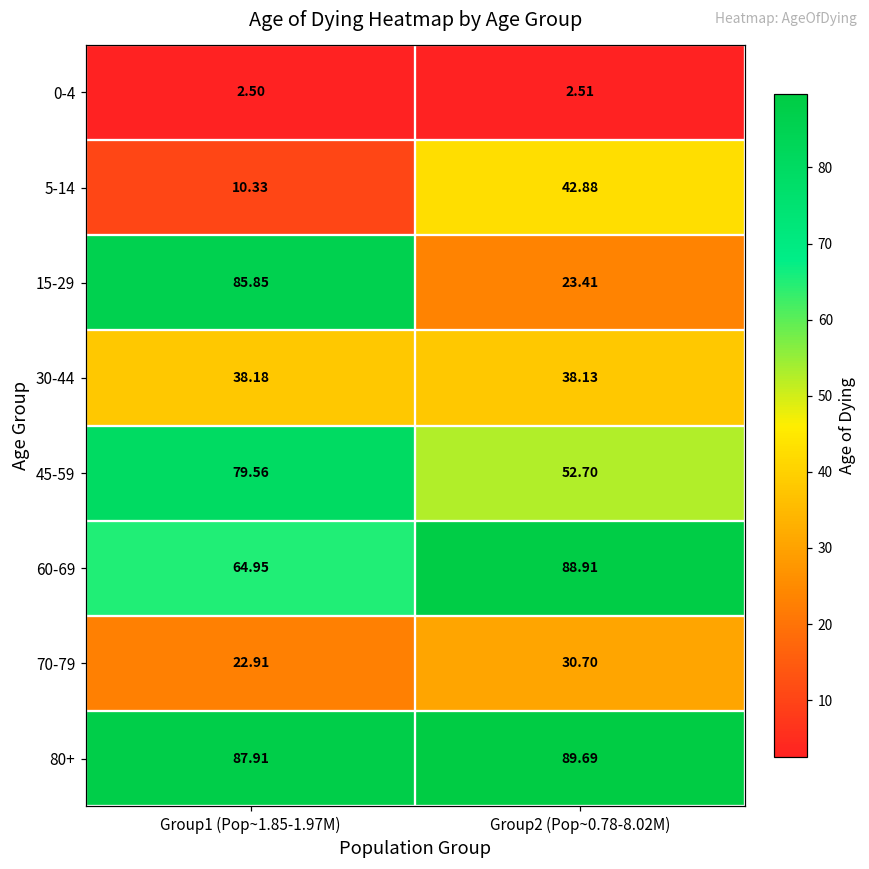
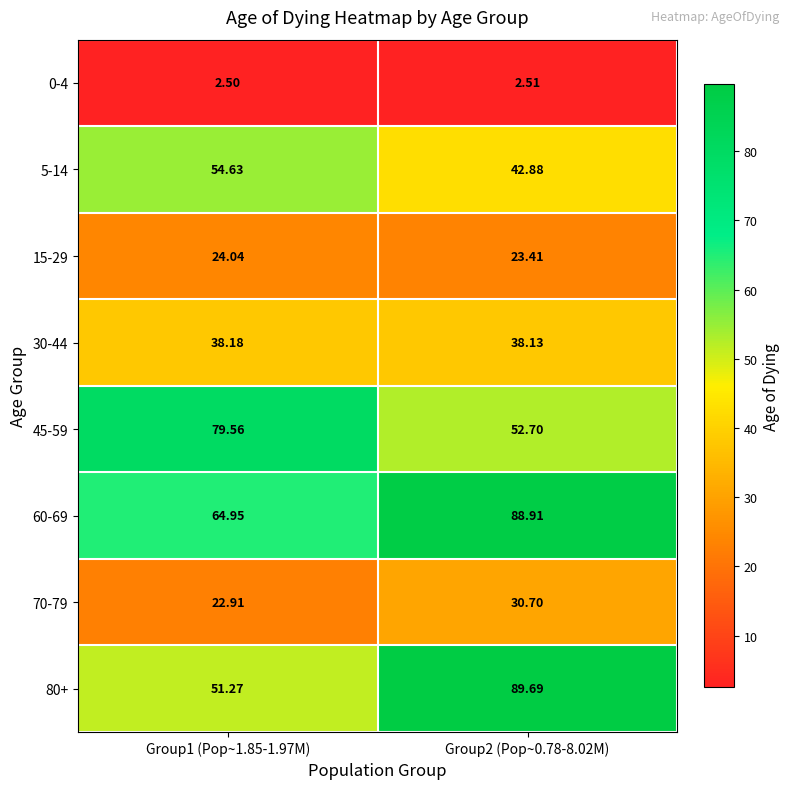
5-14, Group1 (Pop~1.85-1.97M): 10.33 -> 54.63
15-29, Group1 (Pop~1.85-1.97M): 85.85 -> 24.04
80+, Group1 (Pop~1.85-1.97M): 87.91 -> 51.27
